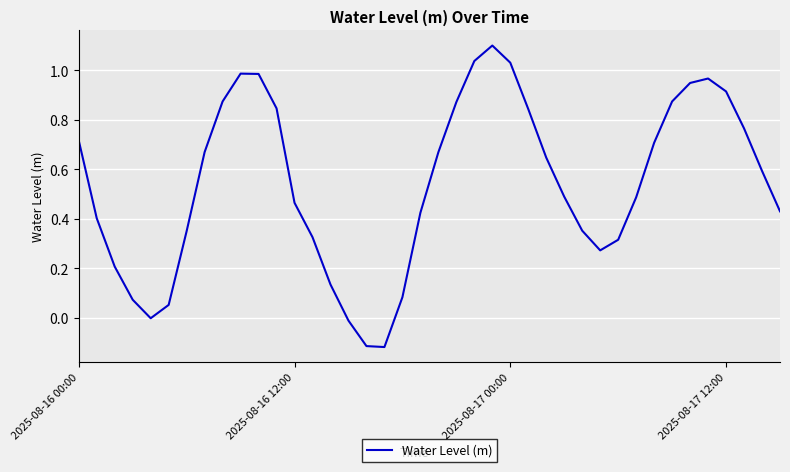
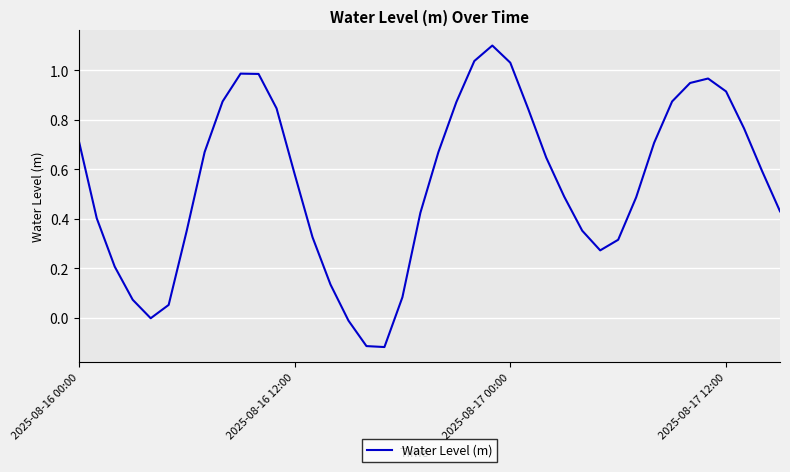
2025-08-16 12:00: 0.47 -> 0.58
